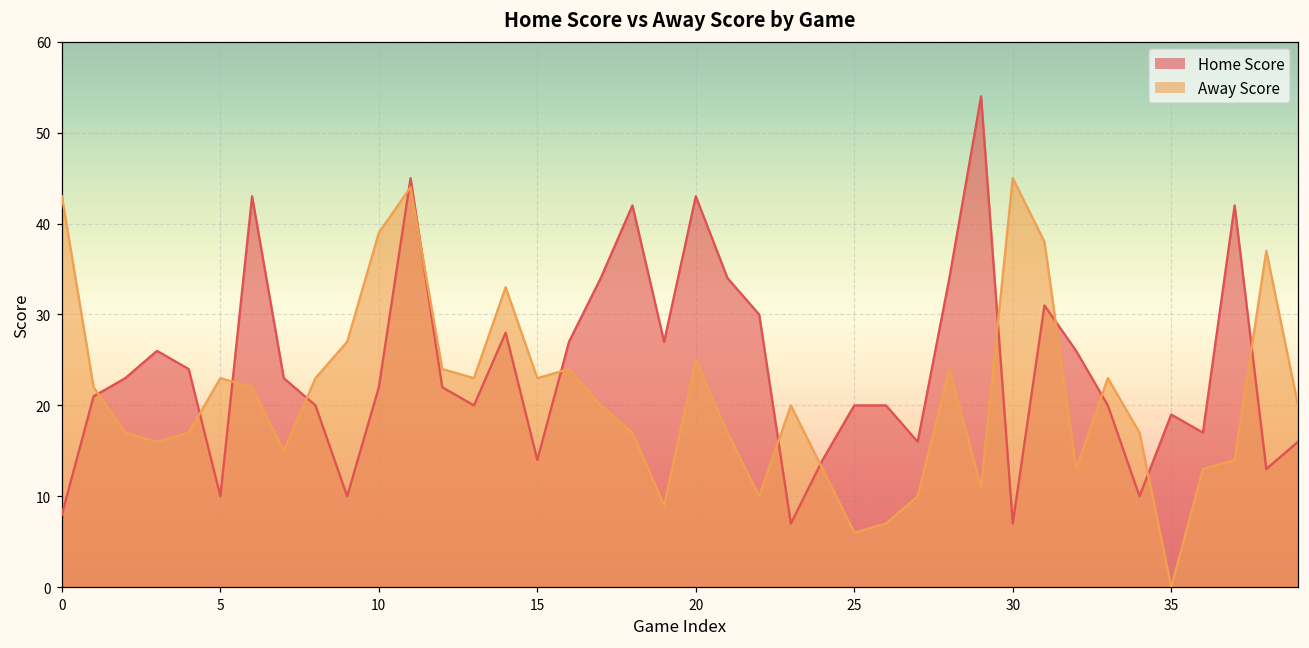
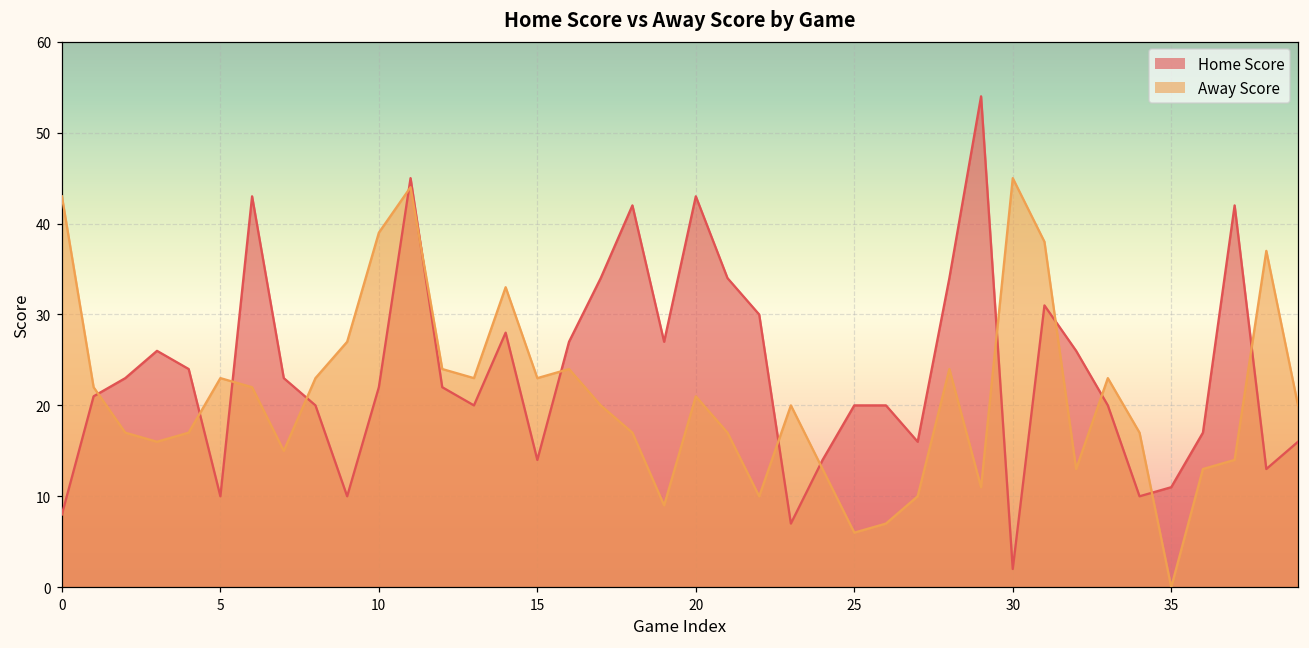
Away Score, 20: 25 -> 21
Home Score, 30: 7 -> 2
Home Score, 35: 19 -> 11
